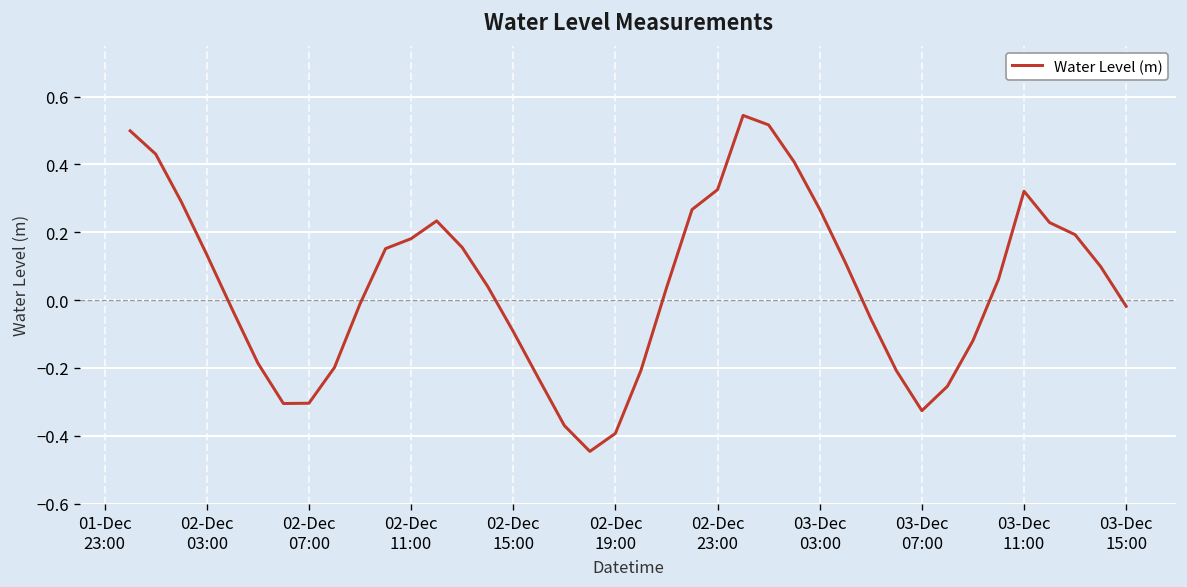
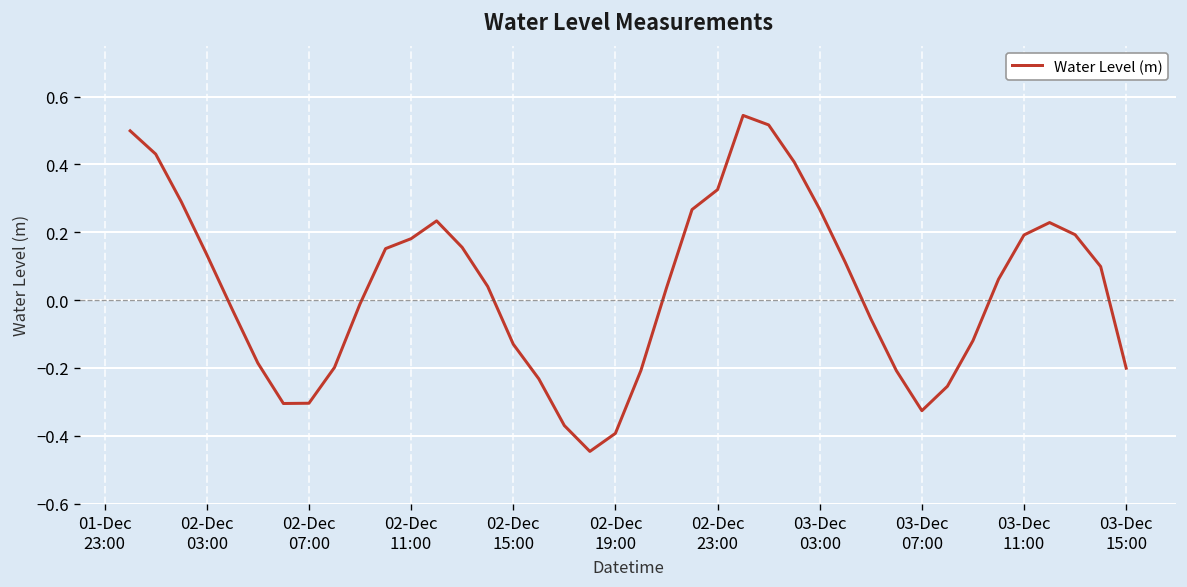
02-Dec 15:00: -0.09 -> -0.13
03-Dec 11:00: 0.32 -> 0.19
03-Dec 15:00: -0.02 -> -0.20
